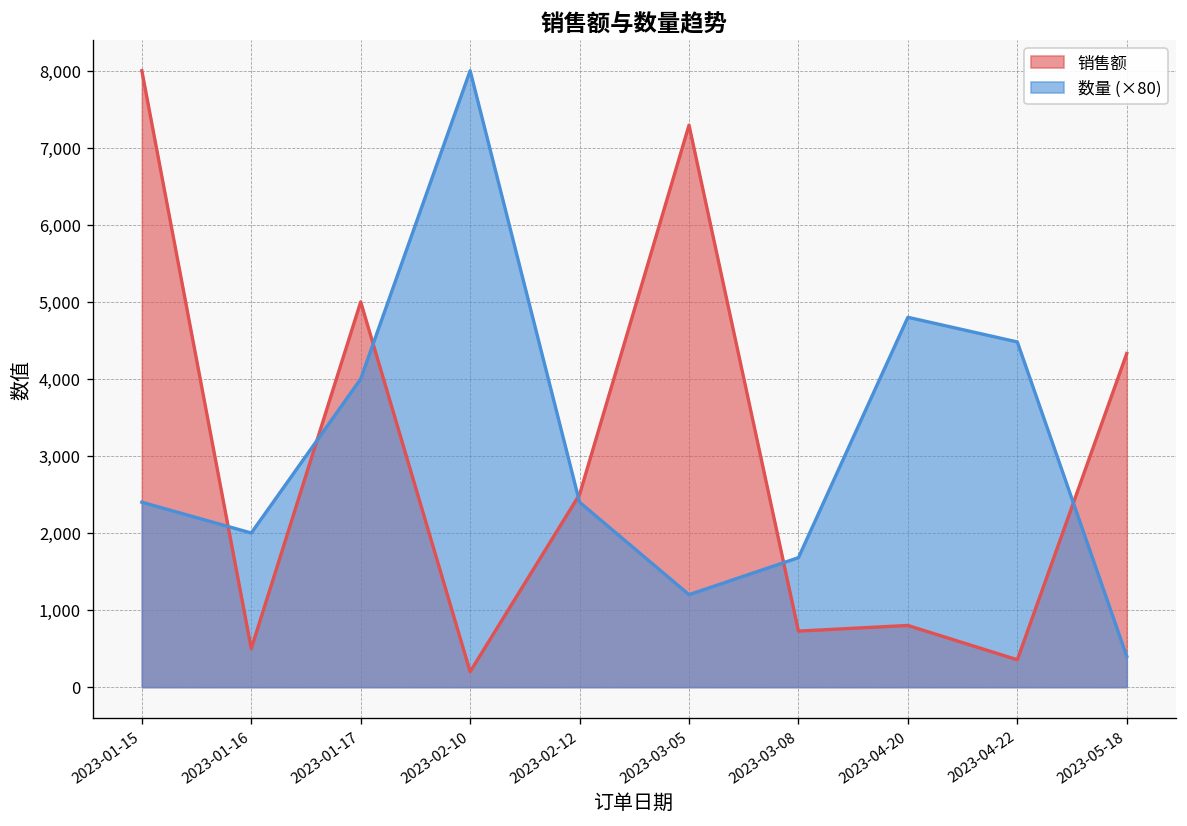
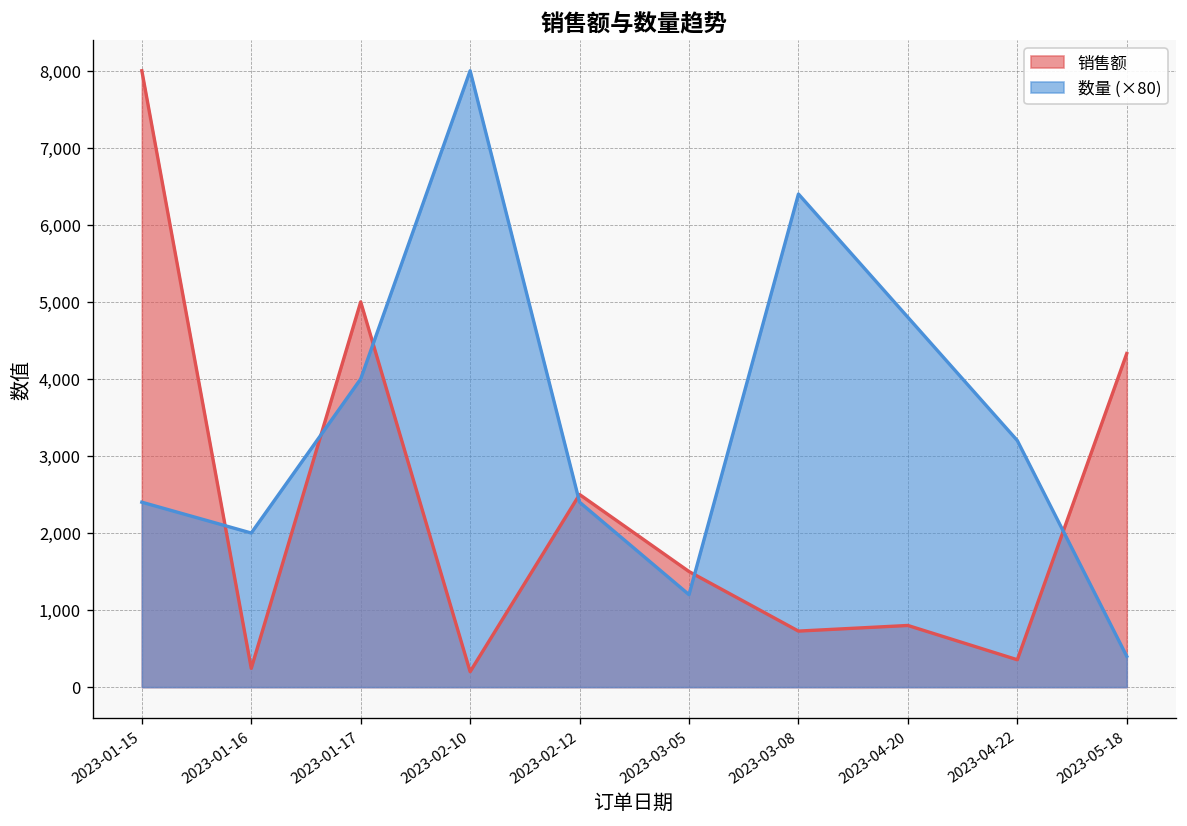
销售额, 2023-01-16: 500 -> 200
销售额, 2023-03-05: 7,300 -> 1,500
数量 (×80), 2023-03-08: 1,700 -> 6,400
数量 (×80), 2023-04-22: 4,500 -> 3,200
